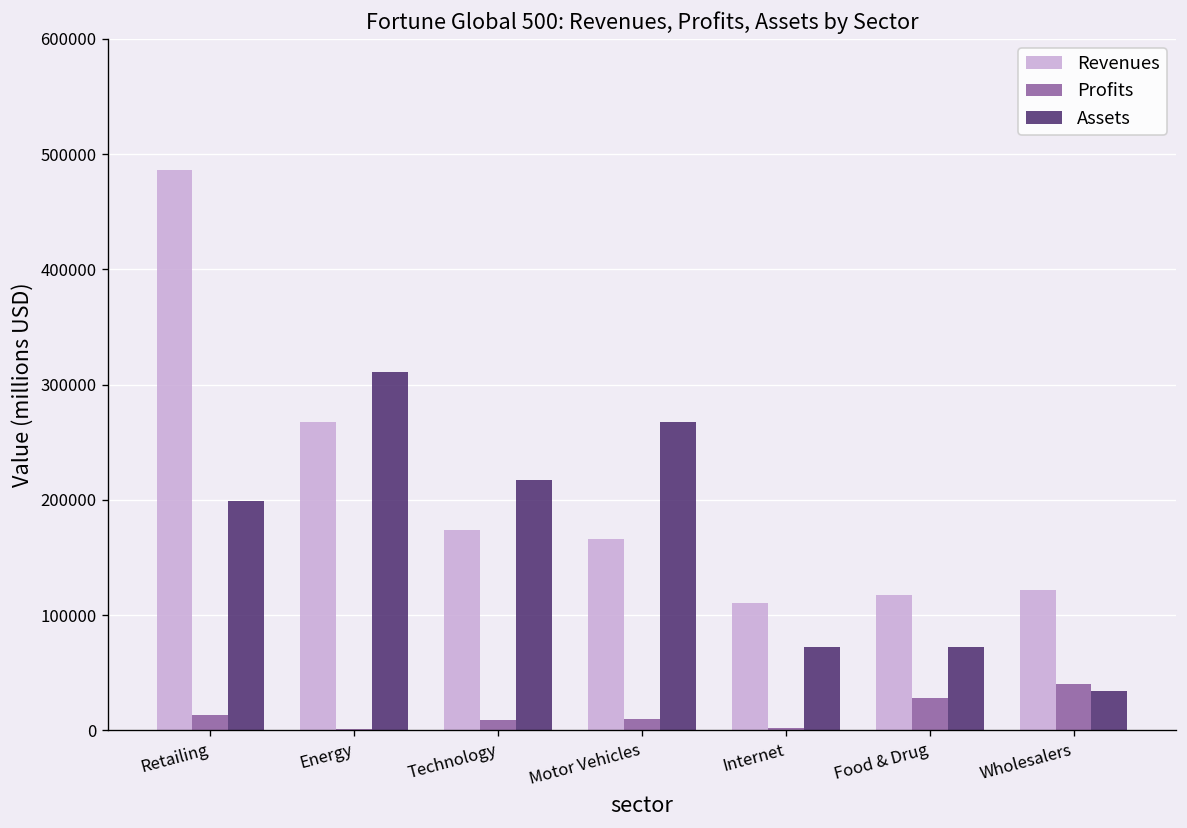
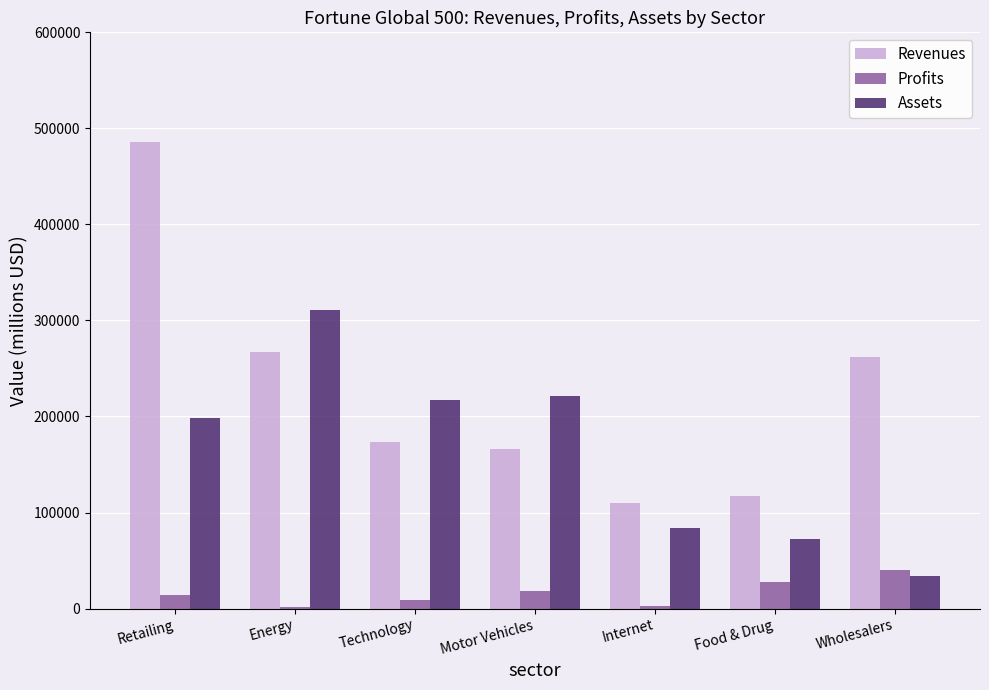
Profits, Motor Vehicles: 10000 -> 20000
Assets, Motor Vehicles: 270000 -> 220000
Assets, Internet: 70000 -> 80000
Revenues, Wholesalers: 120000 -> 260000
